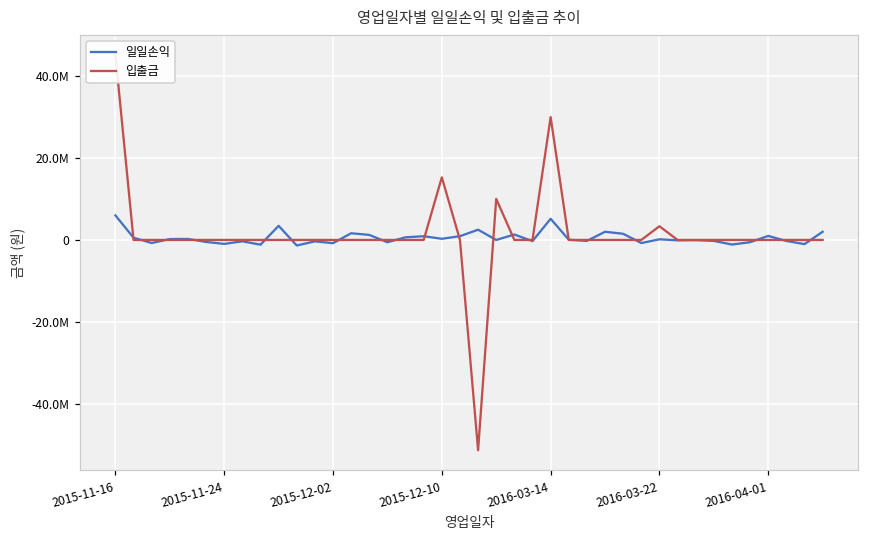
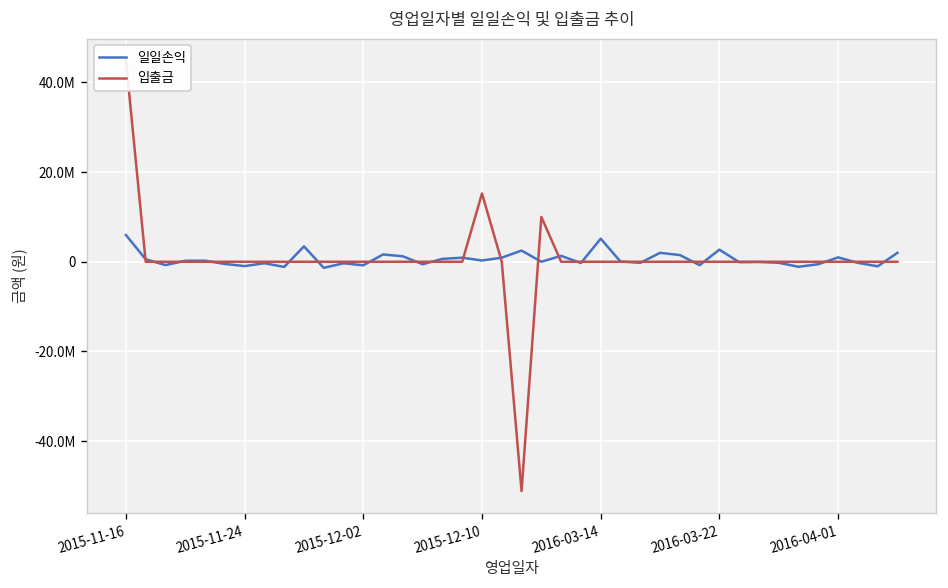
입출금, 2016-03-14: 30000000 -> 0
일일손익, 2016-03-22: 0 -> 3000000
입출금, 2016-03-22: 3000000 -> 0
